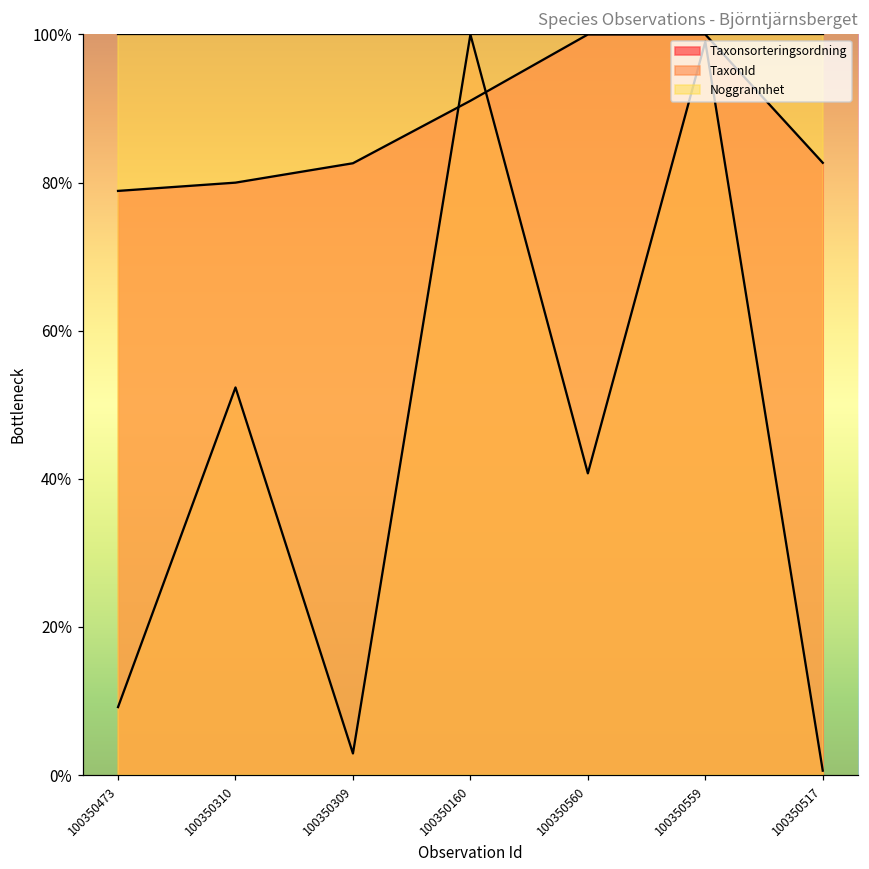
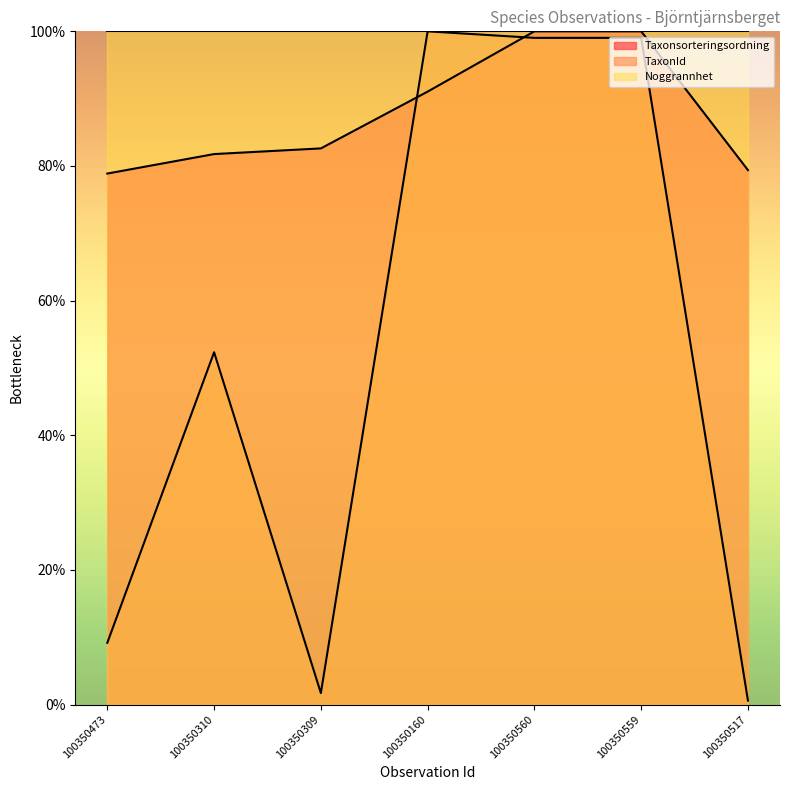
Taxonsorteringsordning, 100350310: 80% -> 82%
TaxonId, 100350309: 3% -> 2%
TaxonId, 100350560: 41% -> 99%
Taxonsorteringsordning, 100350517: 83% -> 79%
